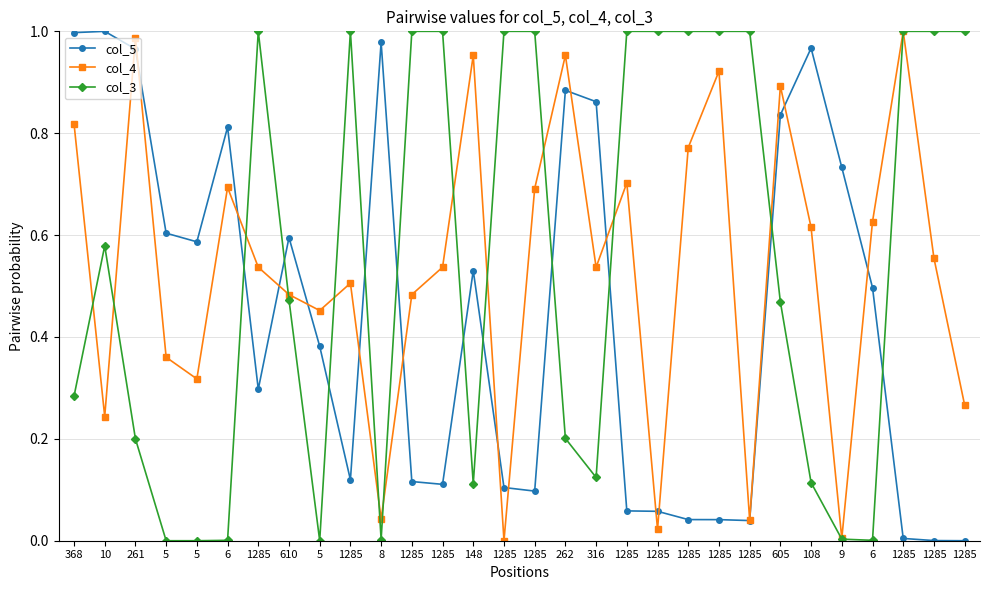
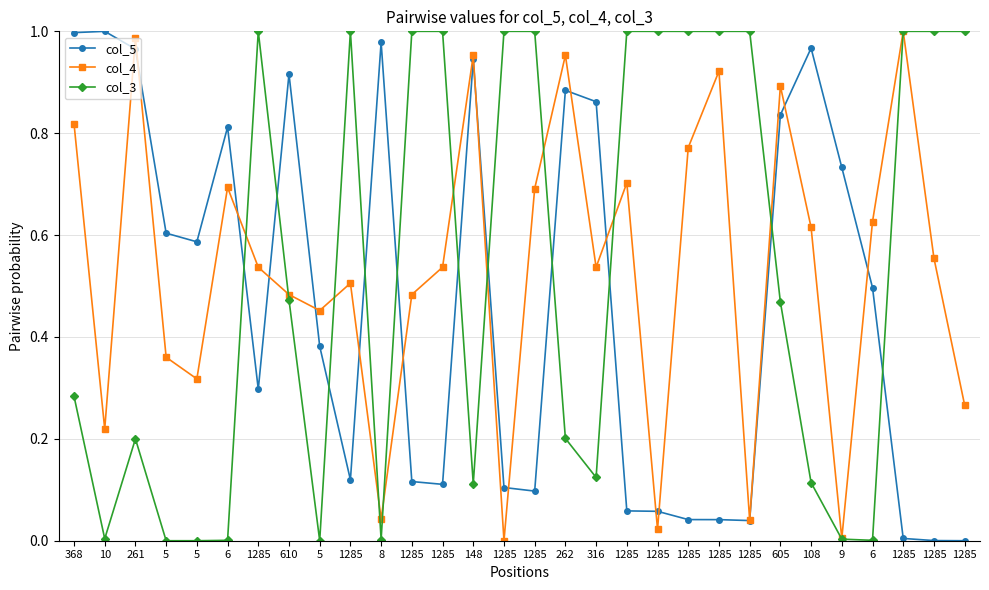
col_4, 10: 0.24 -> 0.22
col_3, 10: 0.58 -> 0.00
col_5, 610: 0.60 -> 0.92
col_5, 148: 0.53 -> 0.94
